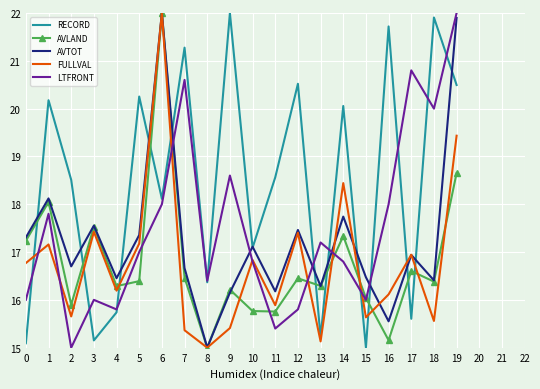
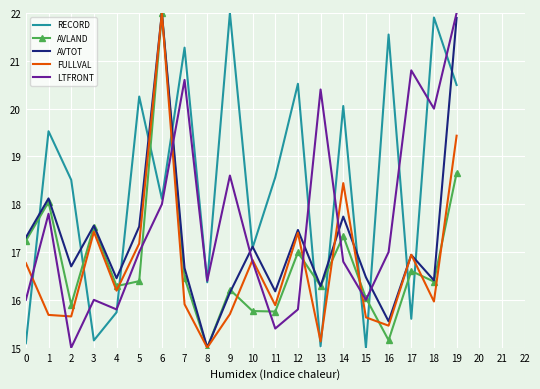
RECORD, 1: 20.2 -> 19.5
FULLVAL, 1: 17.2 -> 15.7
AVTOT, 5: 17.4 -> 17.5
FULLVAL, 7: 15.4 -> 15.9
FULLVAL, 9: 15.4 -> 15.7
AVLAND, 12: 16.5 -> 17.0
RECORD, 13: 15.2 -> 15.0
LTFRONT, 13: 17.2 -> 20.4
RECORD, 16: 21.7 -> 21.6
FULLVAL, 16: 16.1 -> 15.5
LTFRONT, 16: 18.0 -> 17.0
FULLVAL, 18: 15.6 -> 16.0
